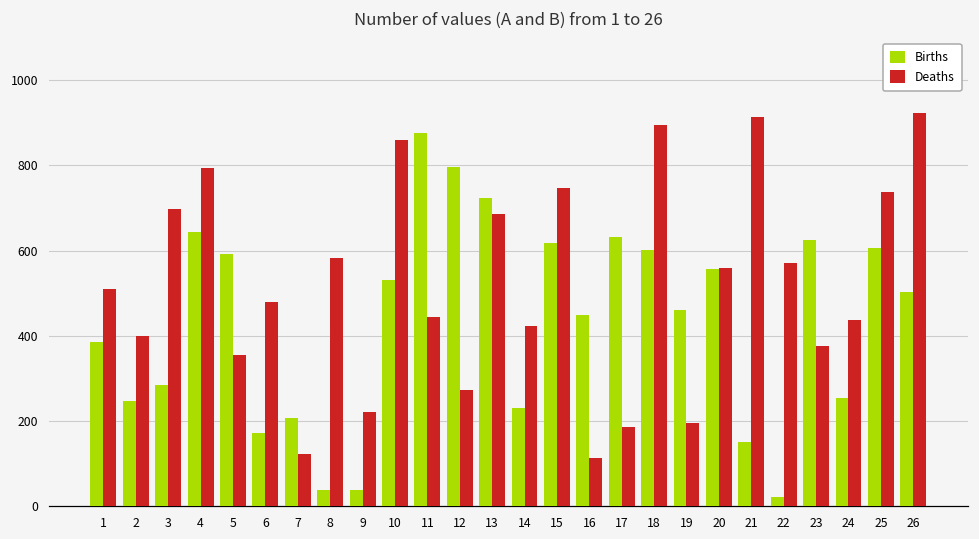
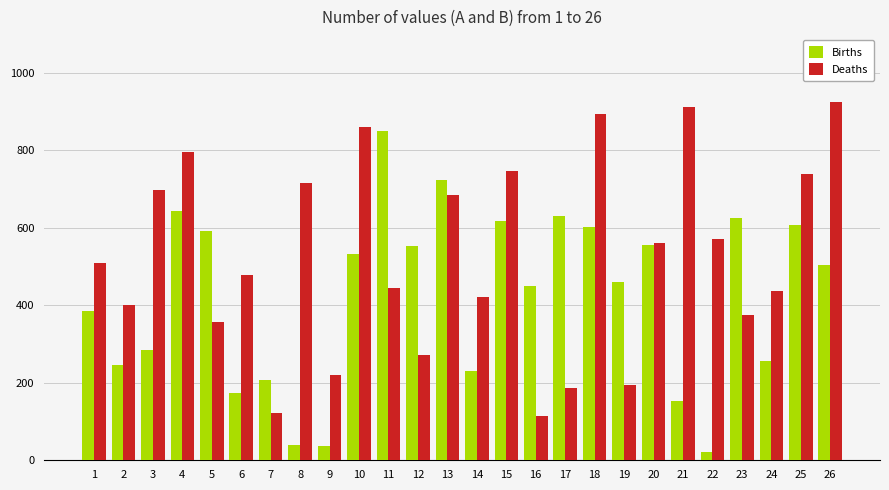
Deaths, 8: 580 -> 720
Births, 11: 880 -> 850
Births, 12: 800 -> 550
